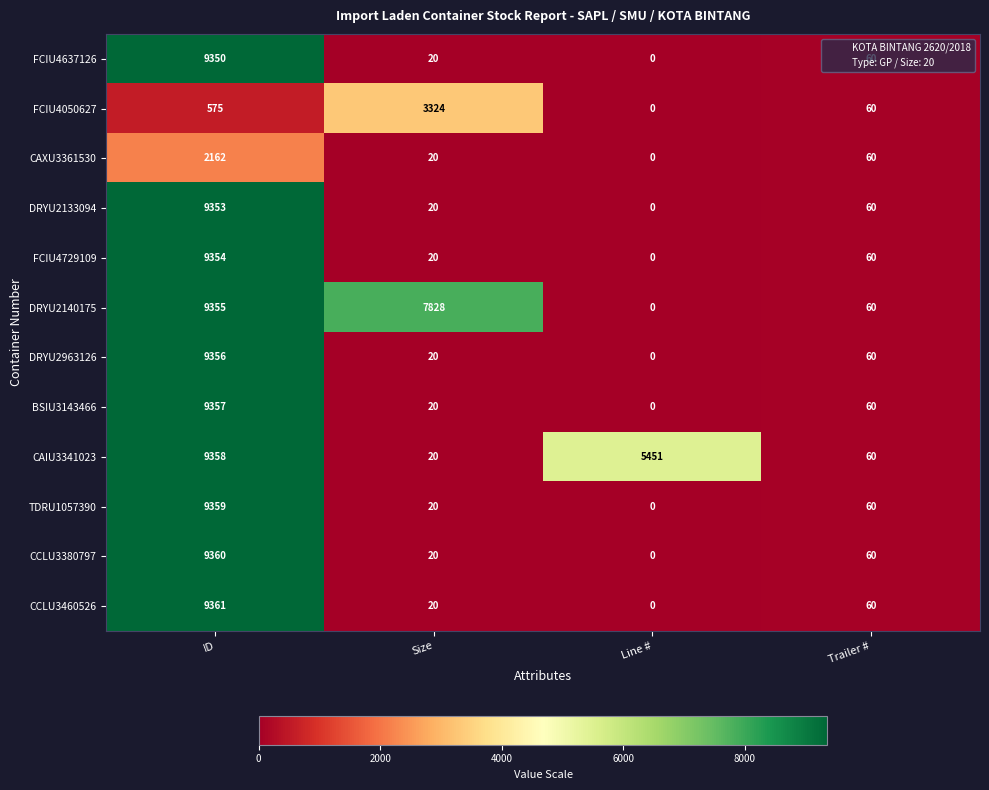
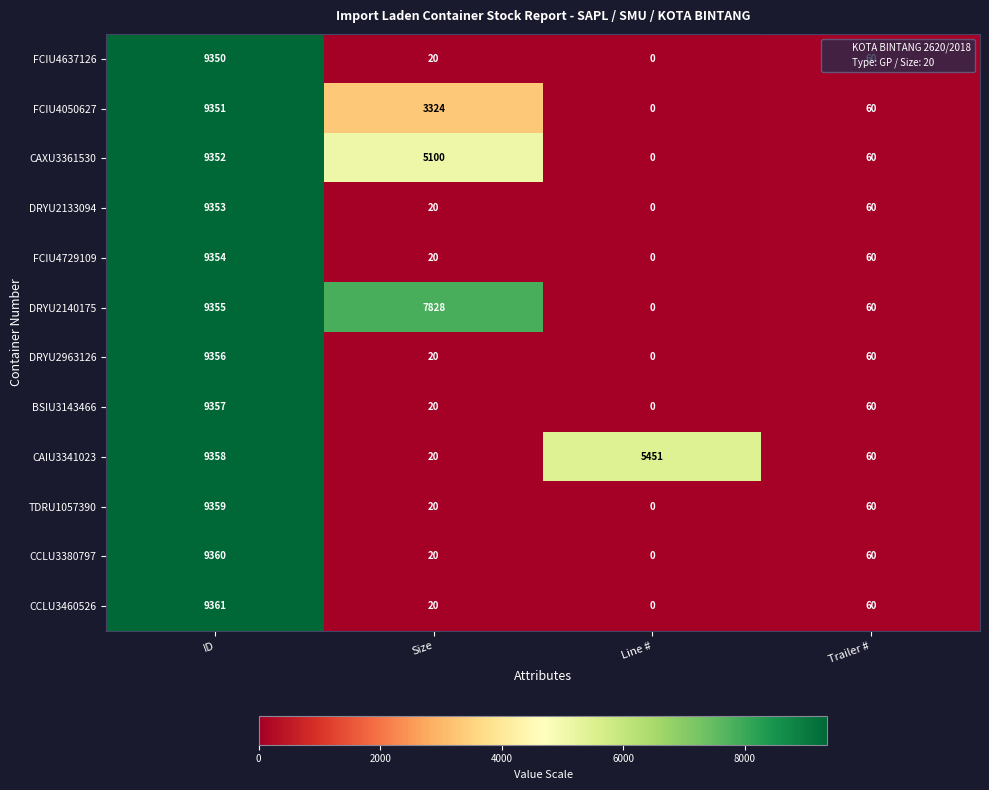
FCIU4050627, ID: 575 -> 9351
CAXU3361530, ID: 2162 -> 9352
CAXU3361530, Size: 20 -> 5100
